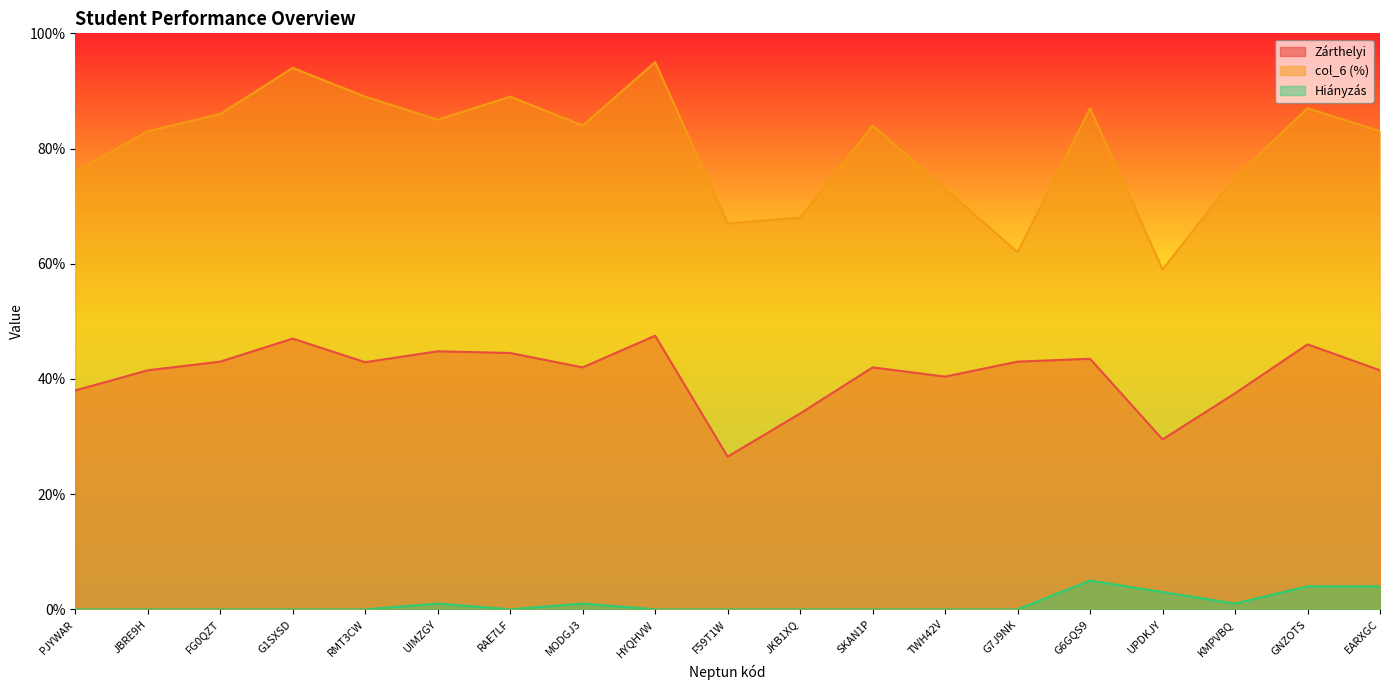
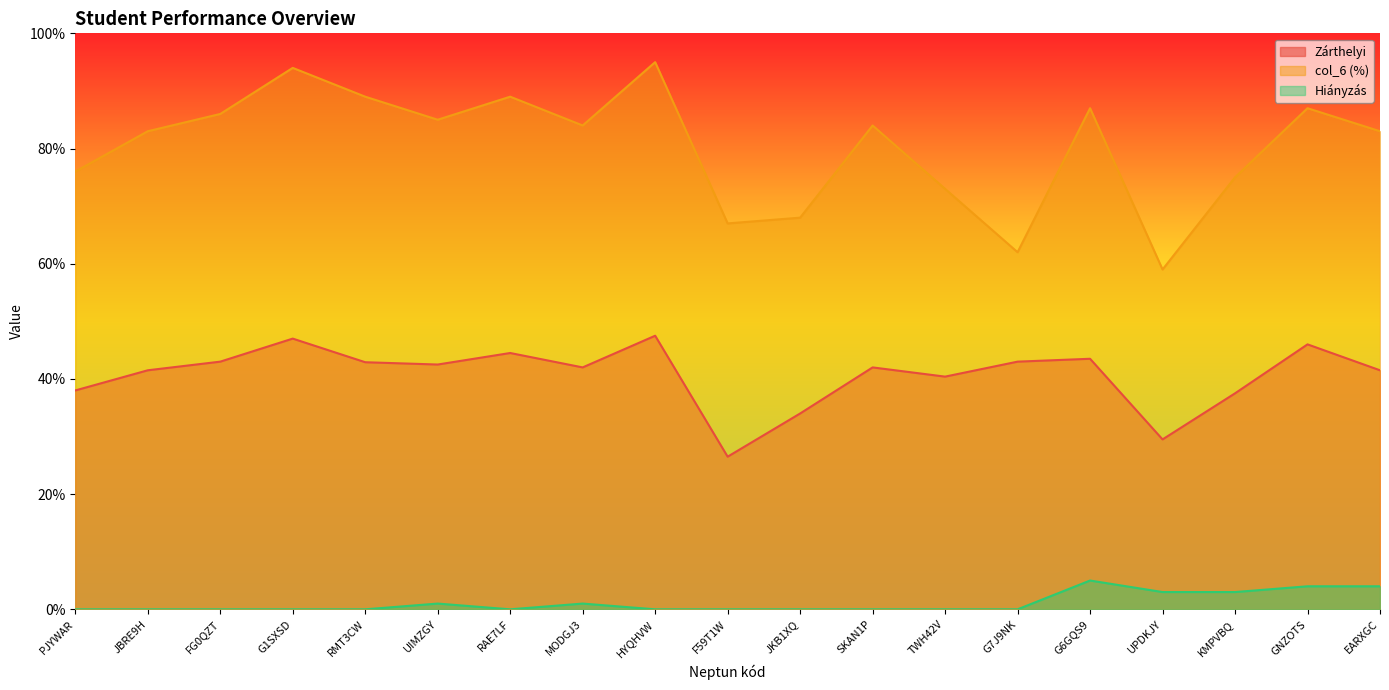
Zárthelyi, UIMZGY: 45% -> 43%
Hiányzás, KMPVBQ: 1% -> 3%
